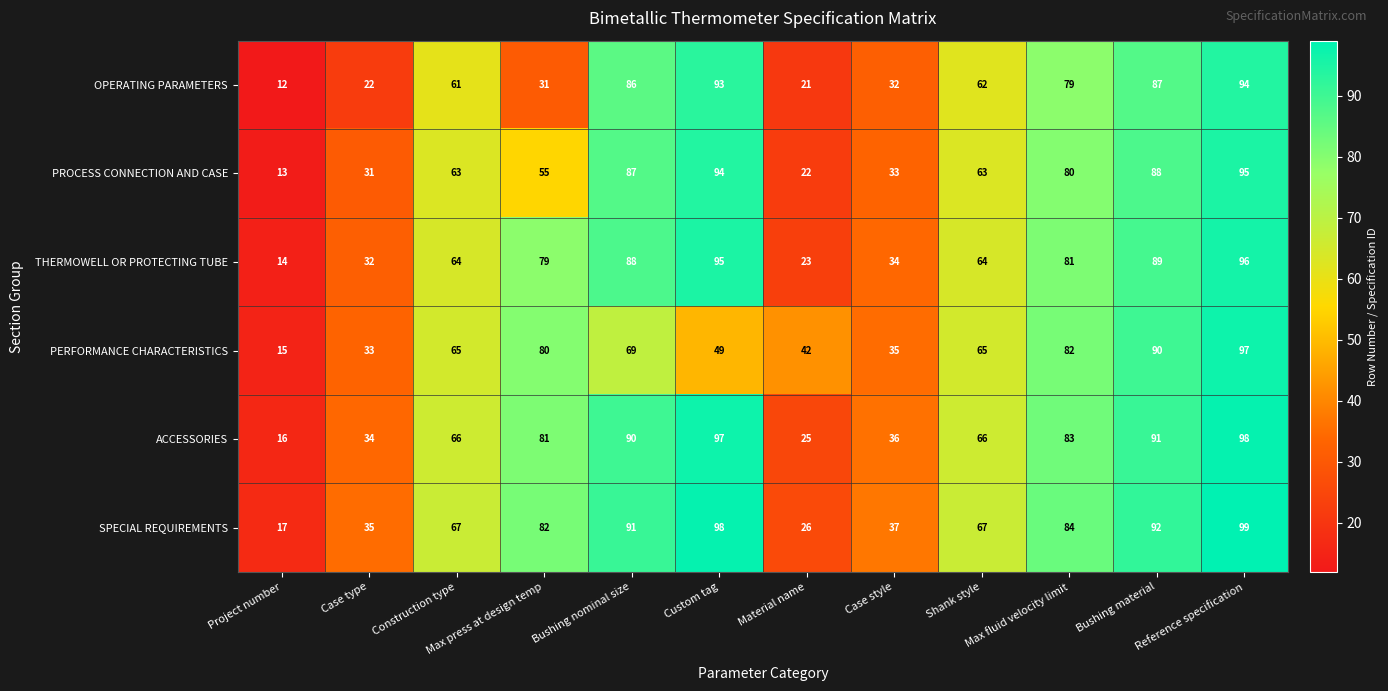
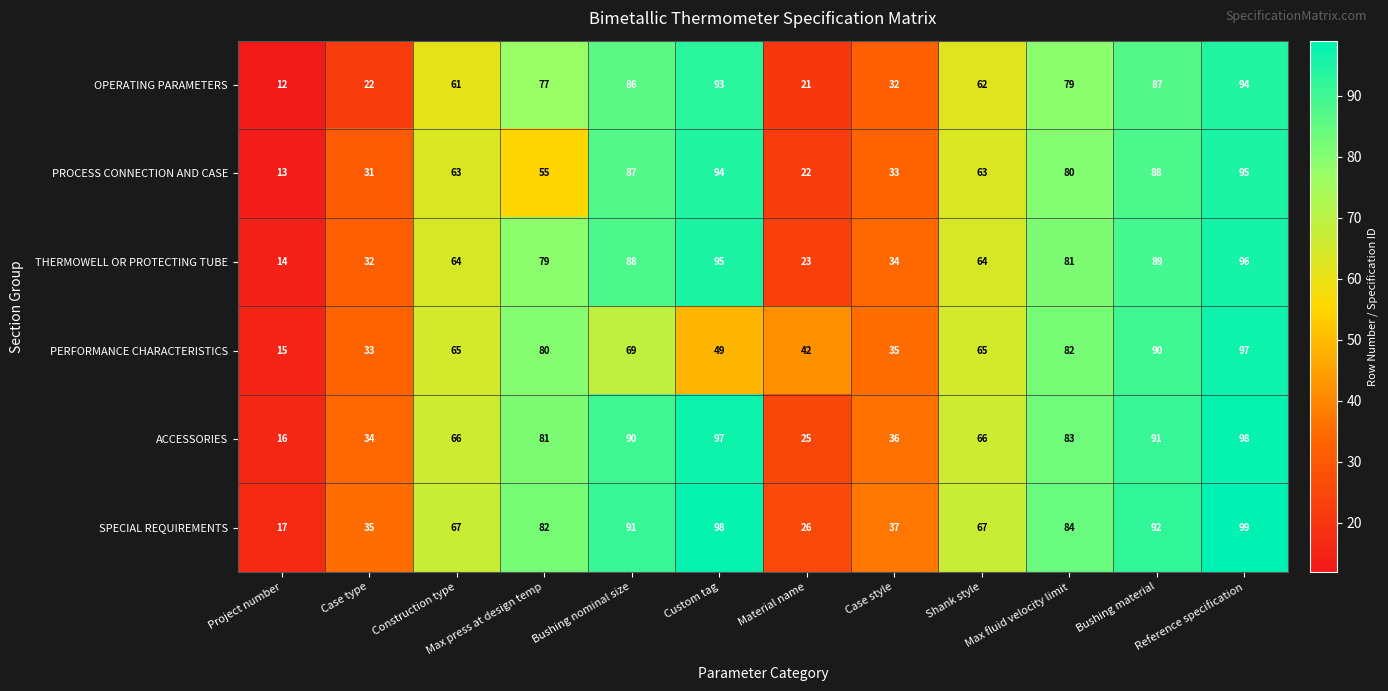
OPERATING PARAMETERS, Max press at design temp: 31 -> 77
